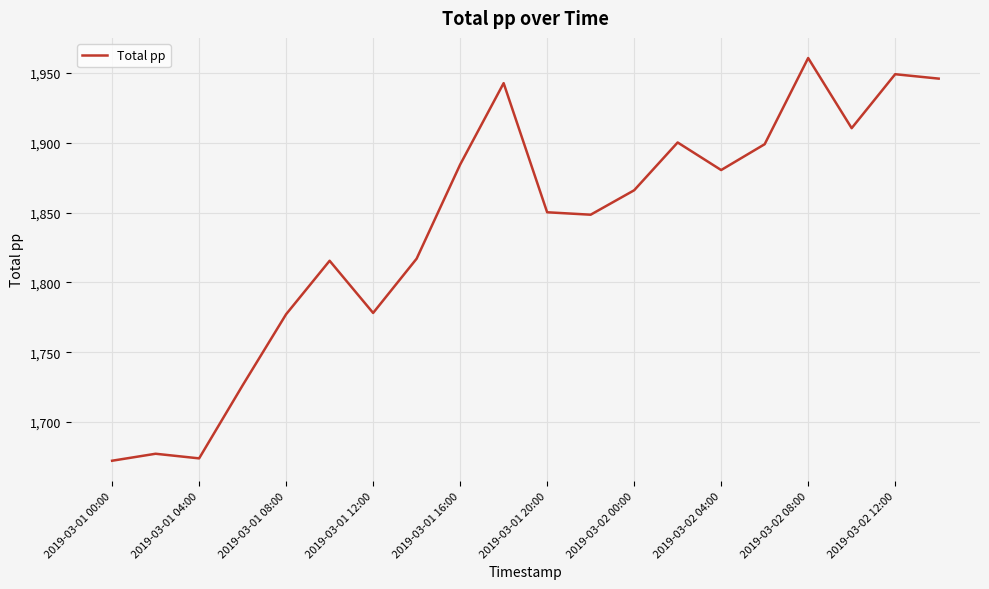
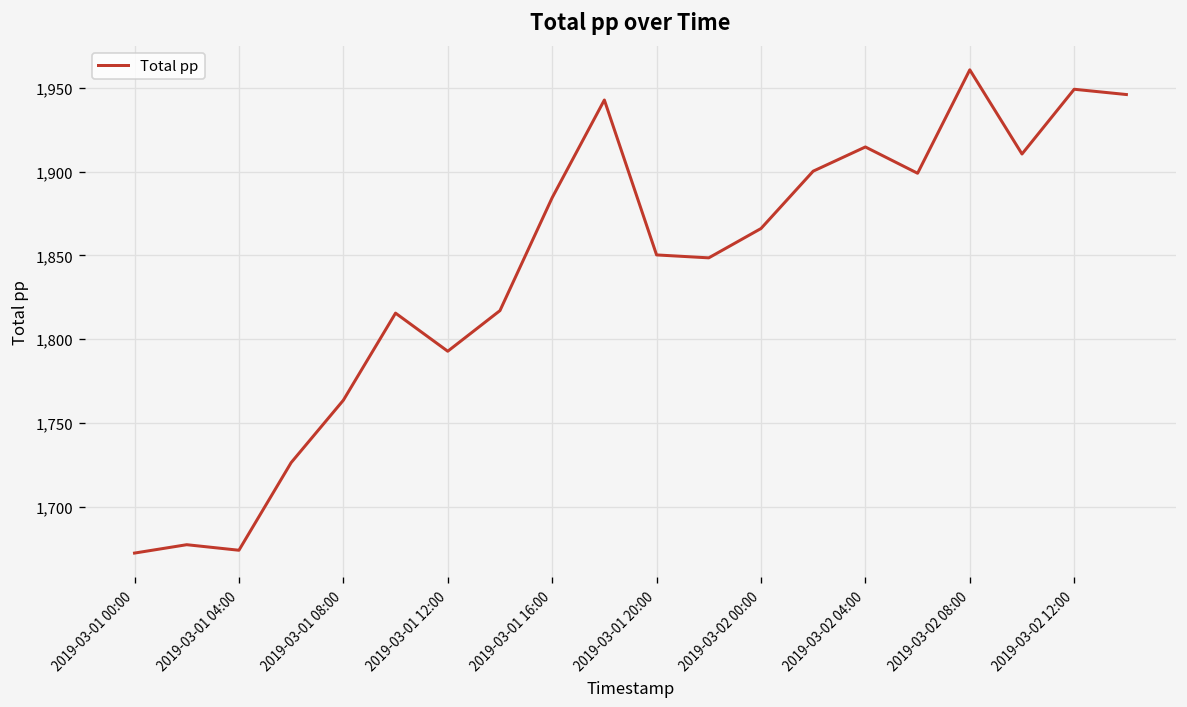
2019-03-01 08:00: 1,777 -> 1,764
2019-03-01 12:00: 1,778 -> 1,793
2019-03-02 04:00: 1,881 -> 1,915
